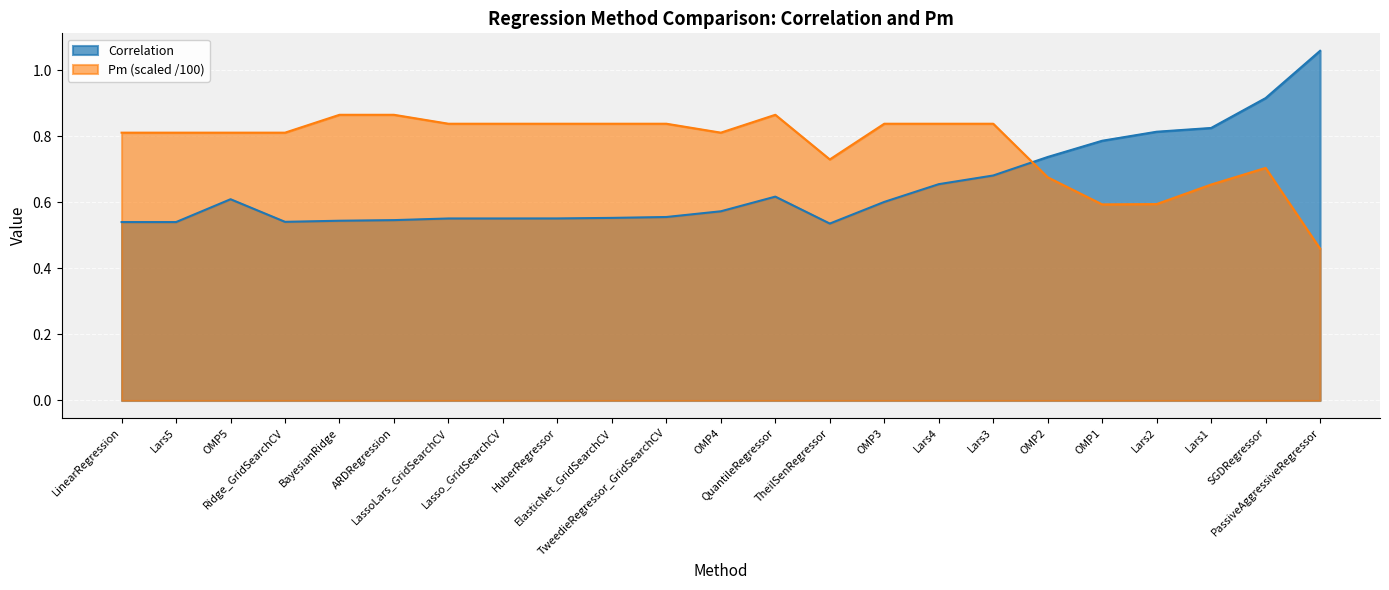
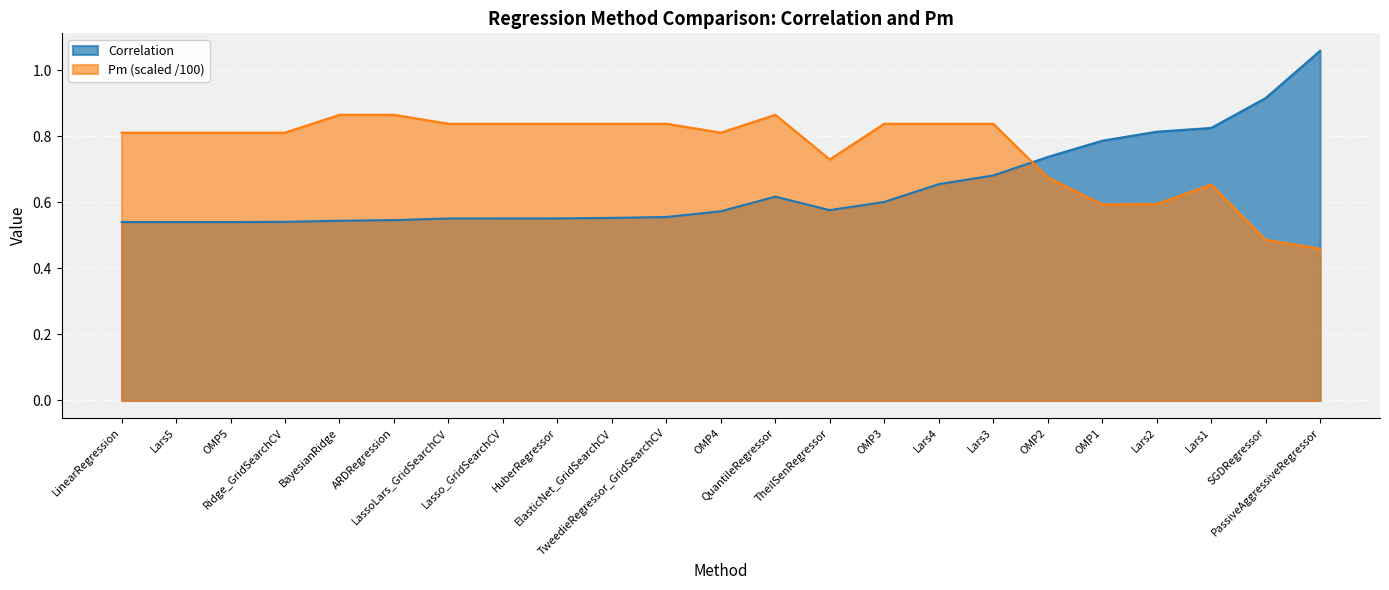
Correlation, OMP5: 0.61 -> 0.54
Correlation, TheilSenRegressor: 0.54 -> 0.58
Pm (scaled /100), SGDRegressor: 0.70 -> 0.49
